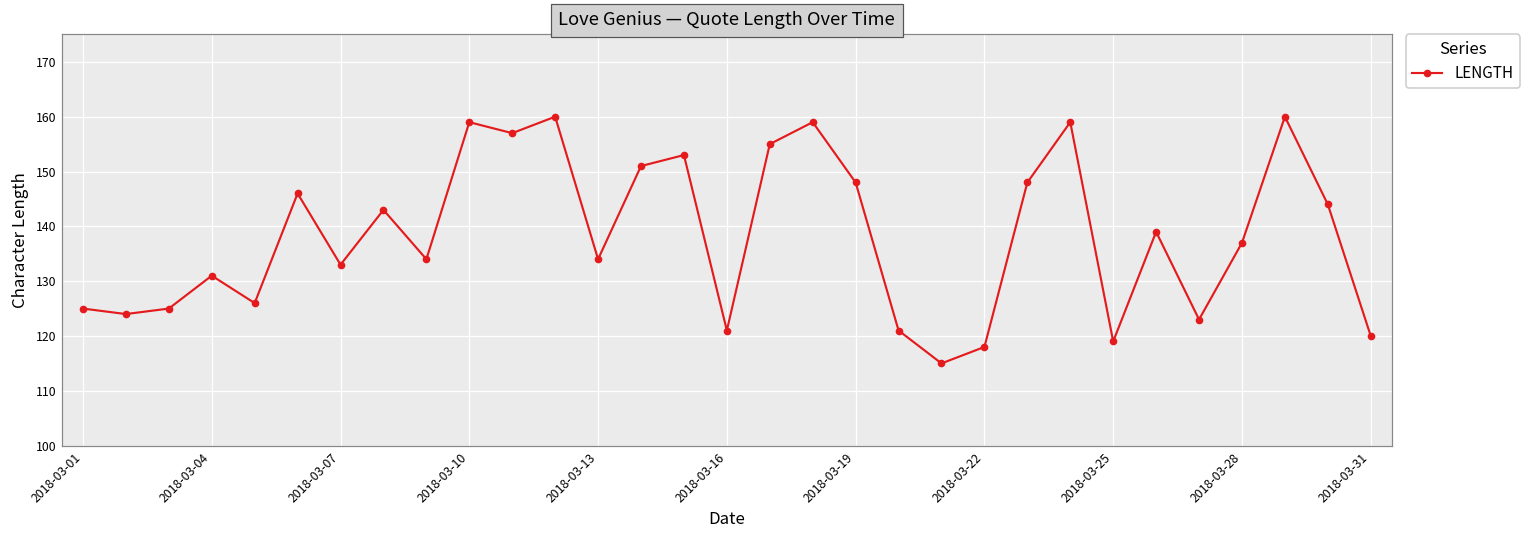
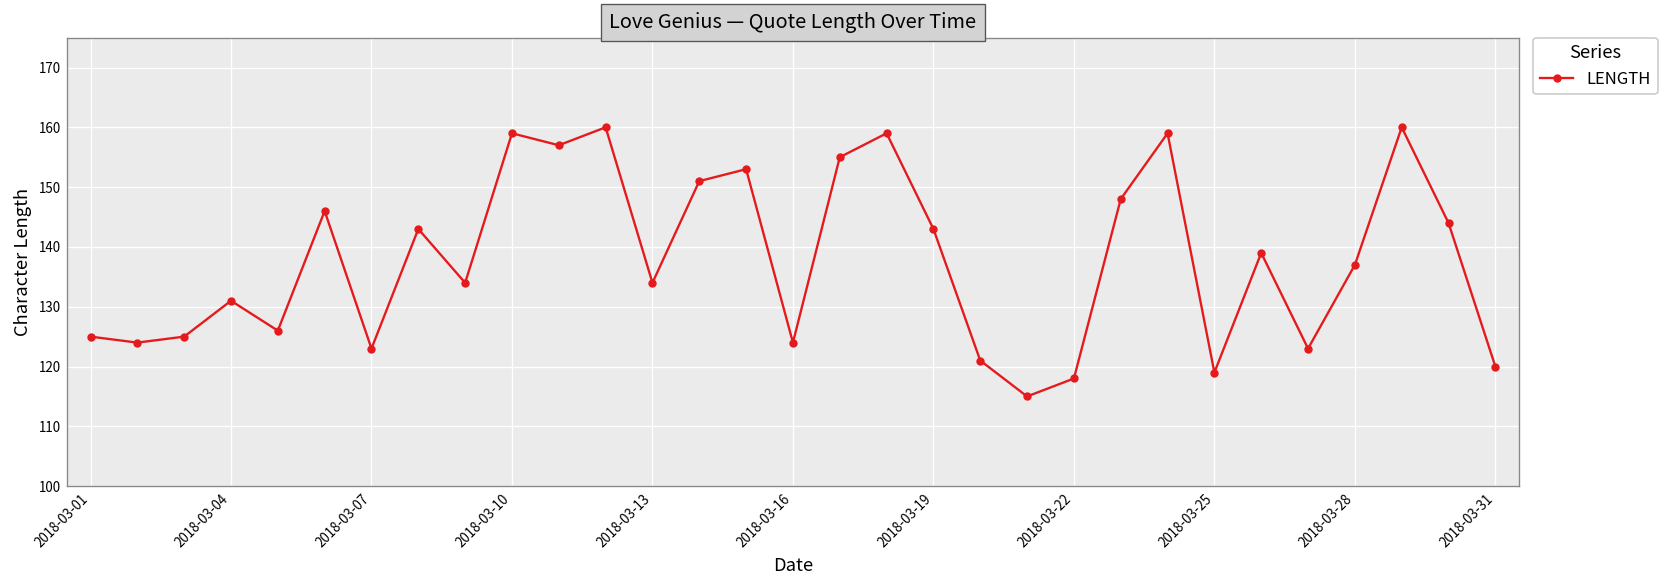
2018-03-07: 133 -> 123
2018-03-16: 121 -> 124
2018-03-19: 148 -> 143
